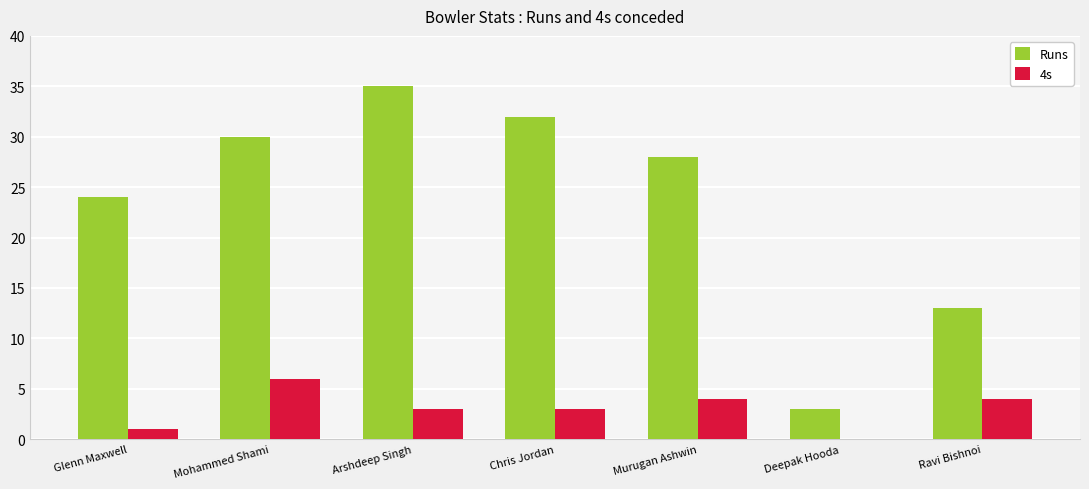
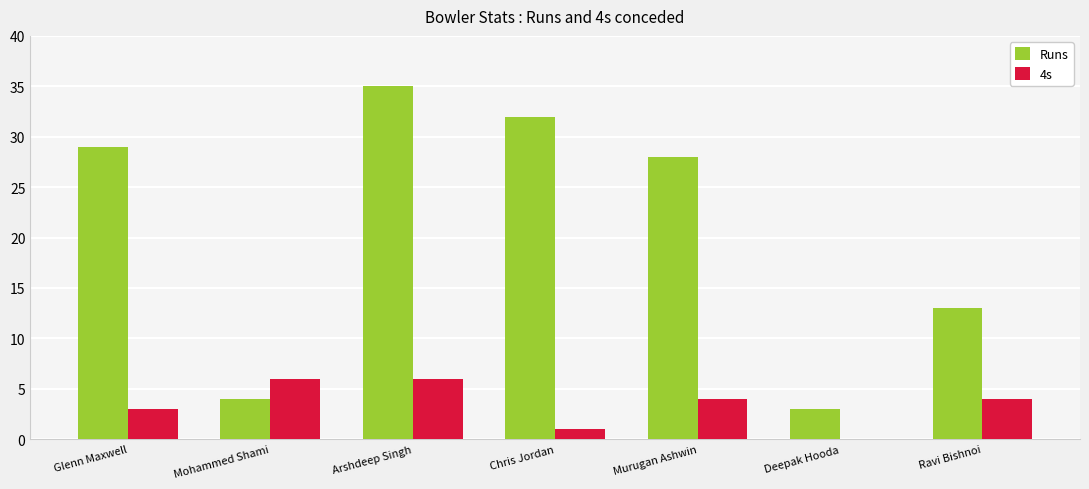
Runs, Glenn Maxwell: 24 -> 29
4s, Glenn Maxwell: 1 -> 3
Runs, Mohammed Shami: 30 -> 4
4s, Arshdeep Singh: 3 -> 6
4s, Chris Jordan: 3 -> 1
